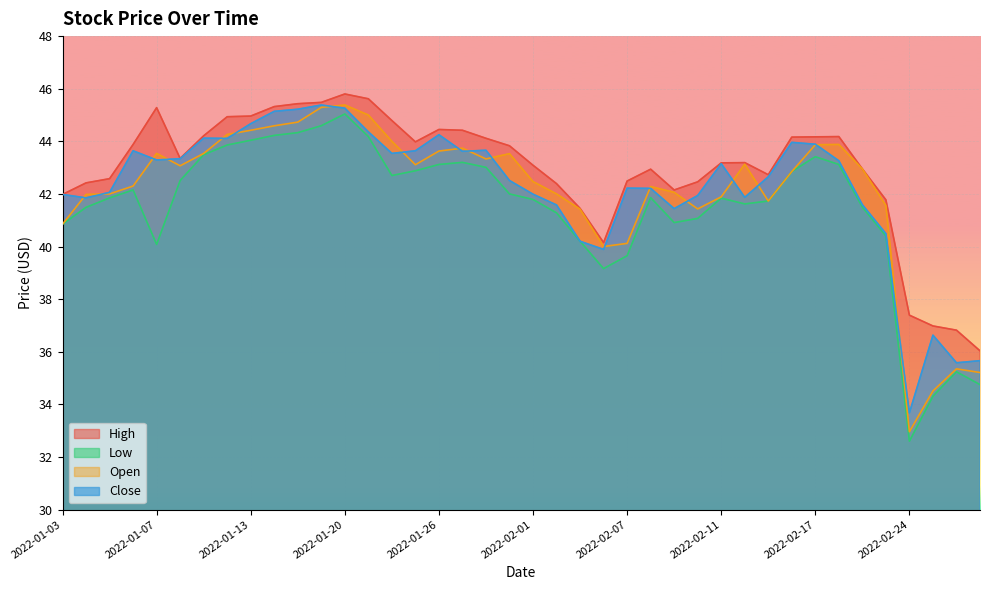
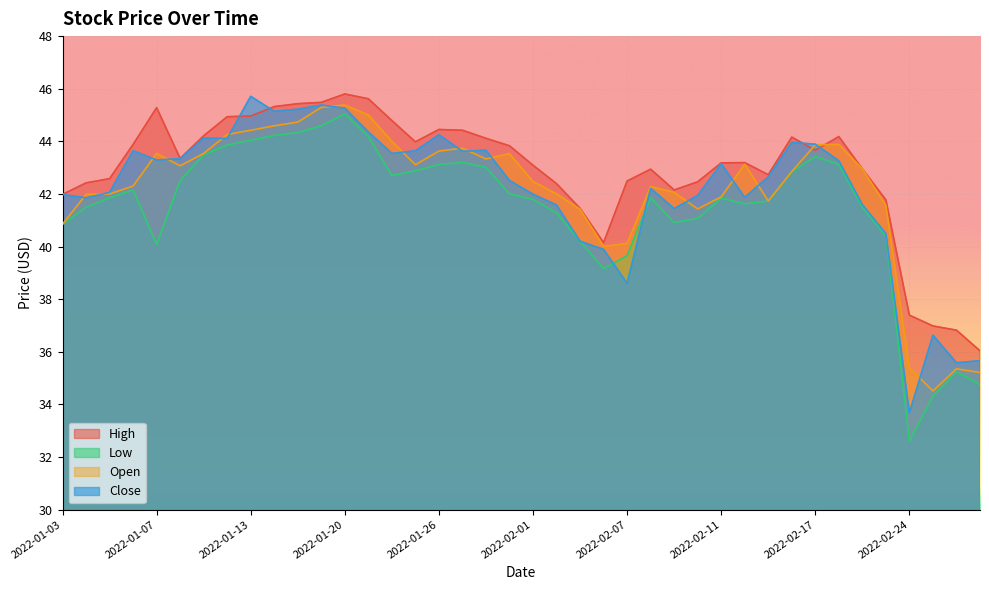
Close, 2022-01-13: 44.7 -> 45.7
Close, 2022-02-07: 42.2 -> 38.6
High, 2022-02-17: 44.2 -> 43.7
Open, 2022-02-24: 33.0 -> 35.4
